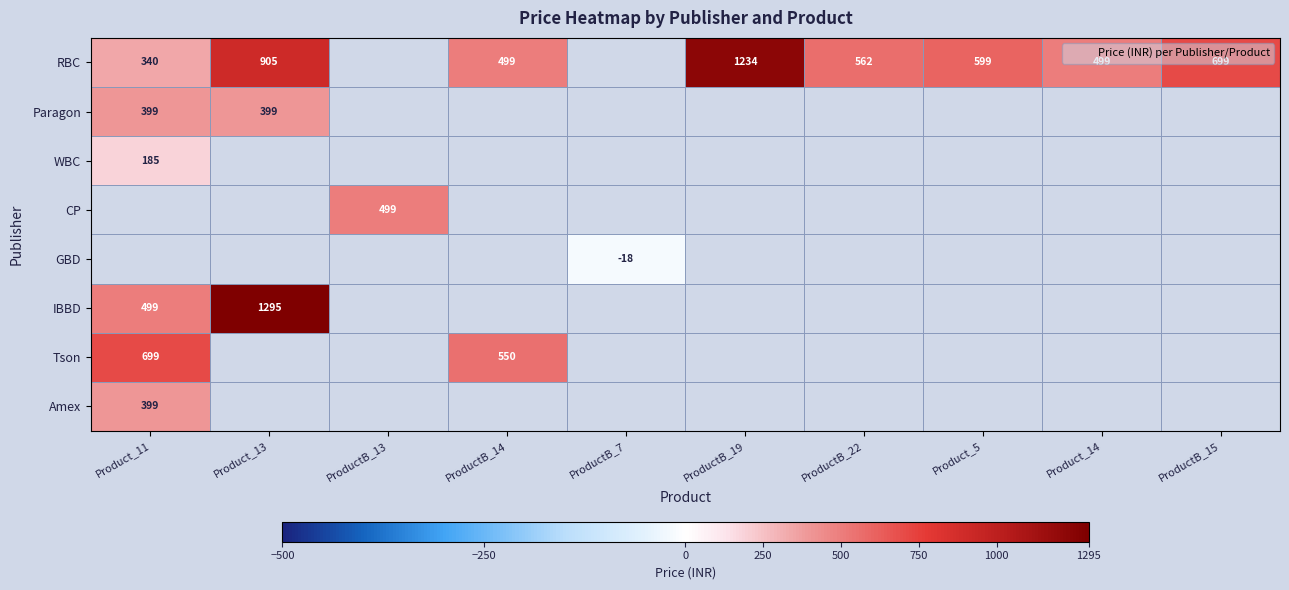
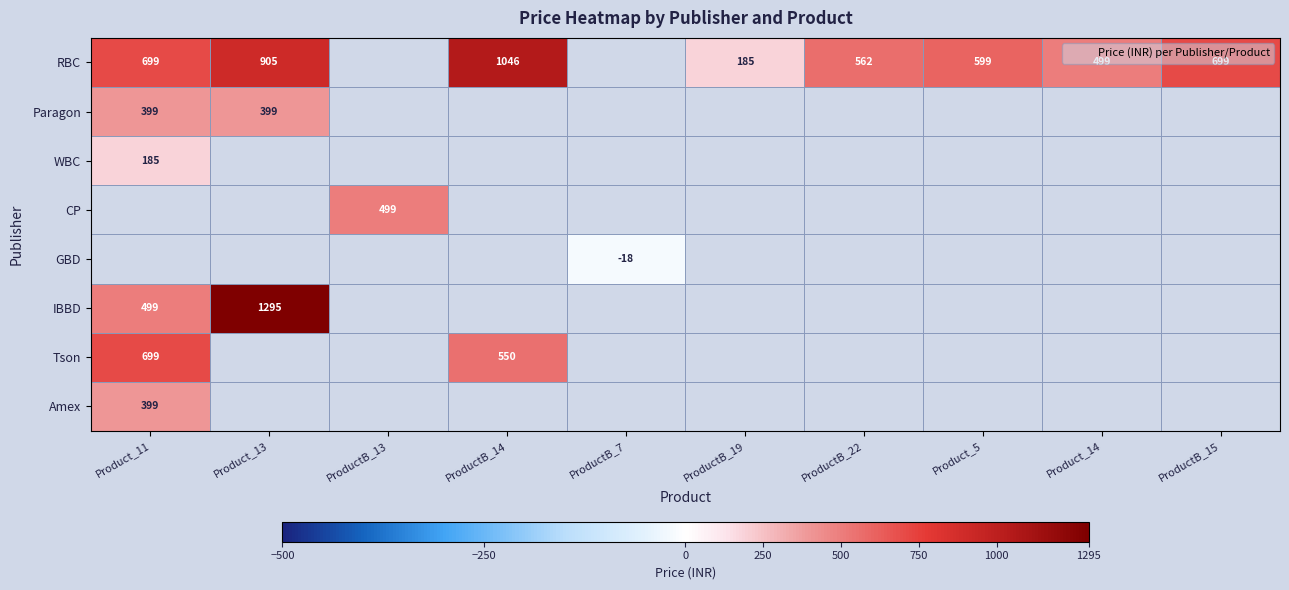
RBC, Product_11: 340 -> 699
RBC, ProductB_14: 499 -> 1046
RBC, ProductB_19: 1234 -> 185
